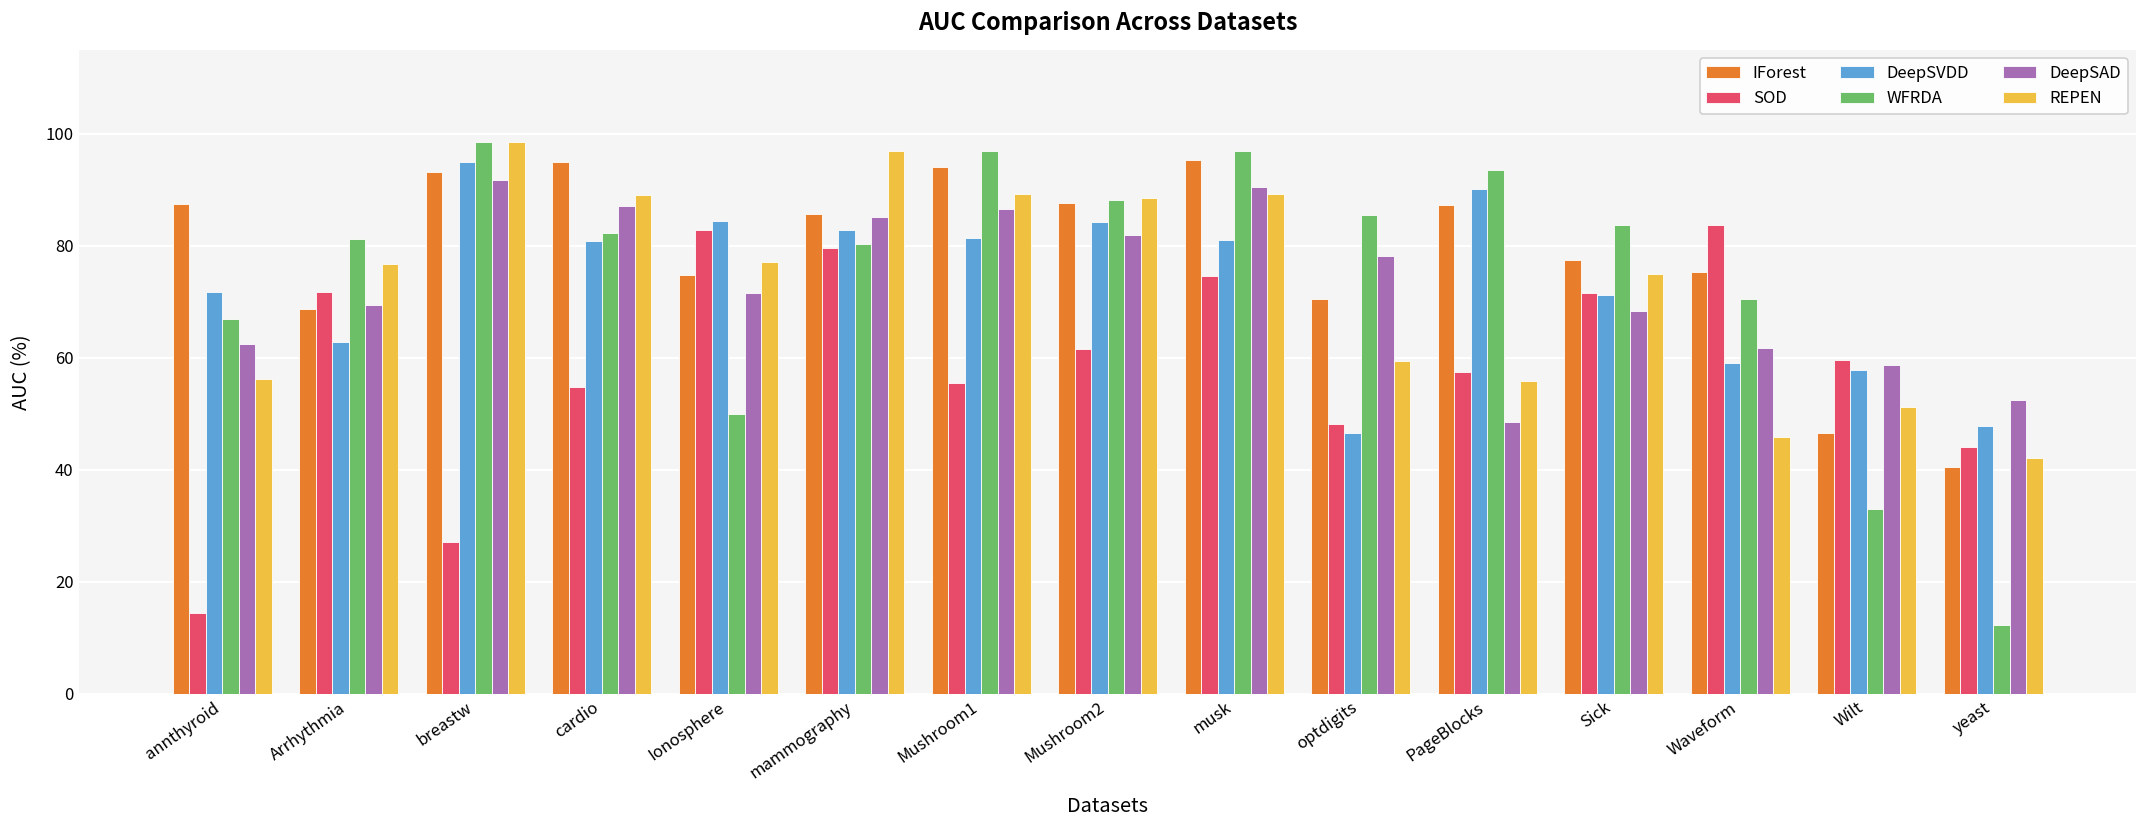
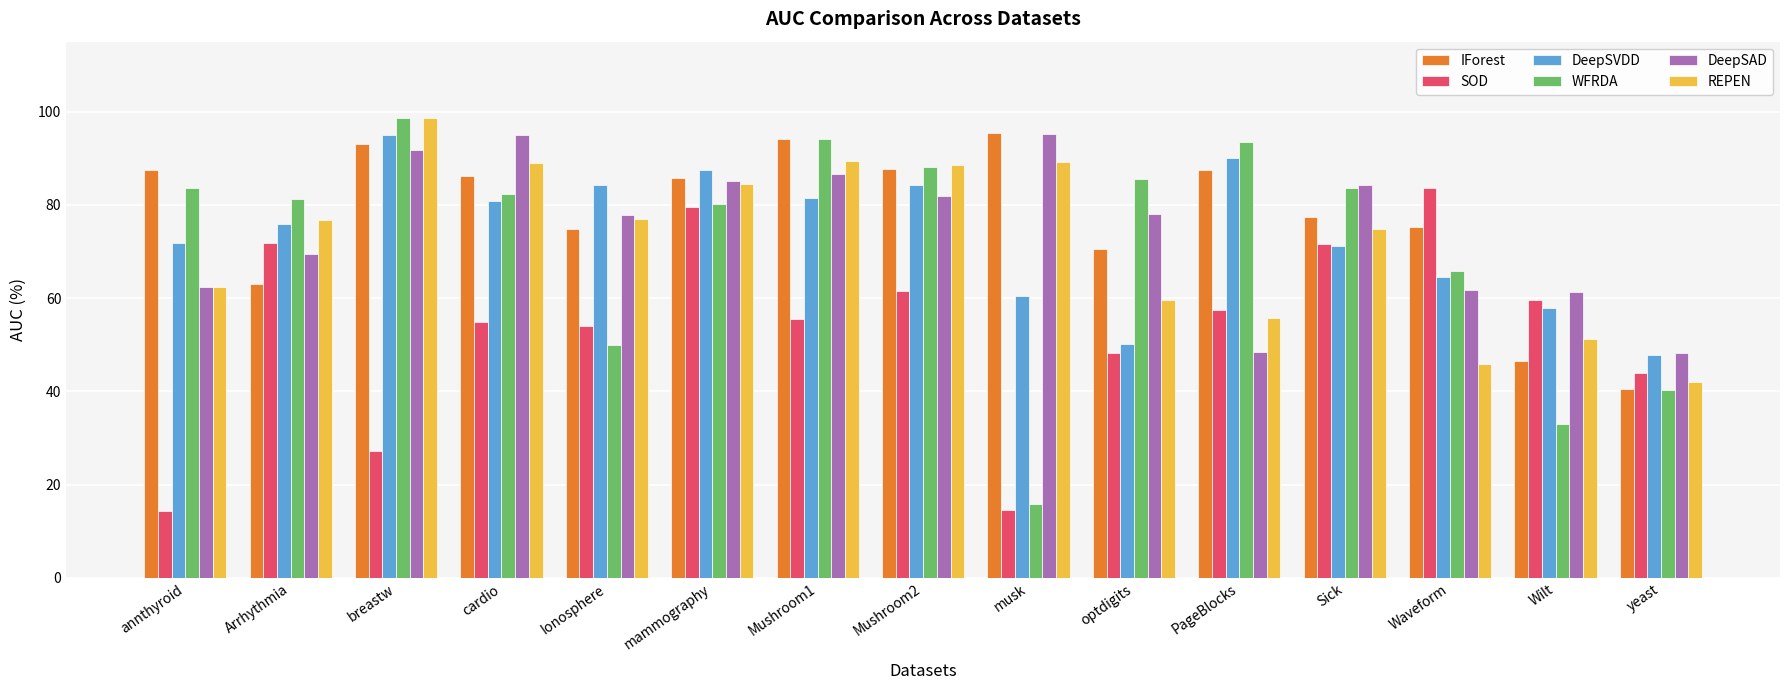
WFRDA, annthyroid: 67 -> 84
REPEN, annthyroid: 56 -> 62
IForest, Arrhythmia: 69 -> 63
DeepSVDD, Arrhythmia: 63 -> 76
IForest, cardio: 95 -> 86
DeepSAD, cardio: 87 -> 95
SOD, Ionosphere: 83 -> 54
DeepSAD, Ionosphere: 72 -> 78
DeepSVDD, mammography: 83 -> 88
REPEN, mammography: 97 -> 84
WFRDA, Mushroom1: 97 -> 94
SOD, musk: 75 -> 15
DeepSVDD, musk: 81 -> 60
WFRDA, musk: 97 -> 16
DeepSAD, musk: 91 -> 95
DeepSVDD, optdigits: 47 -> 50
DeepSAD, Sick: 68 -> 84
DeepSVDD, Waveform: 59 -> 65
WFRDA, Waveform: 71 -> 66
DeepSAD, Wilt: 59 -> 61
WFRDA, yeast: 12 -> 40
DeepSAD, yeast: 53 -> 48
